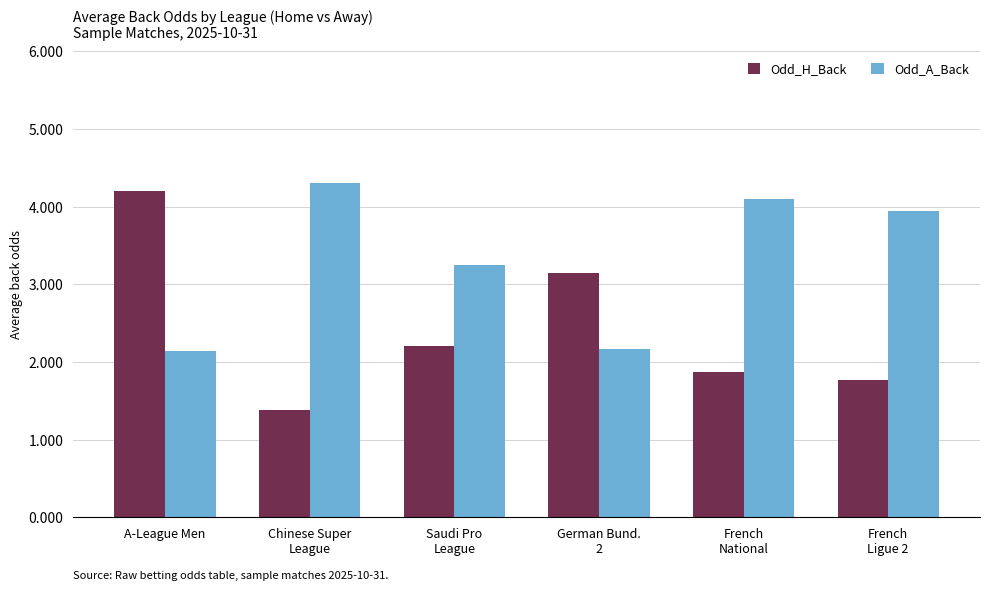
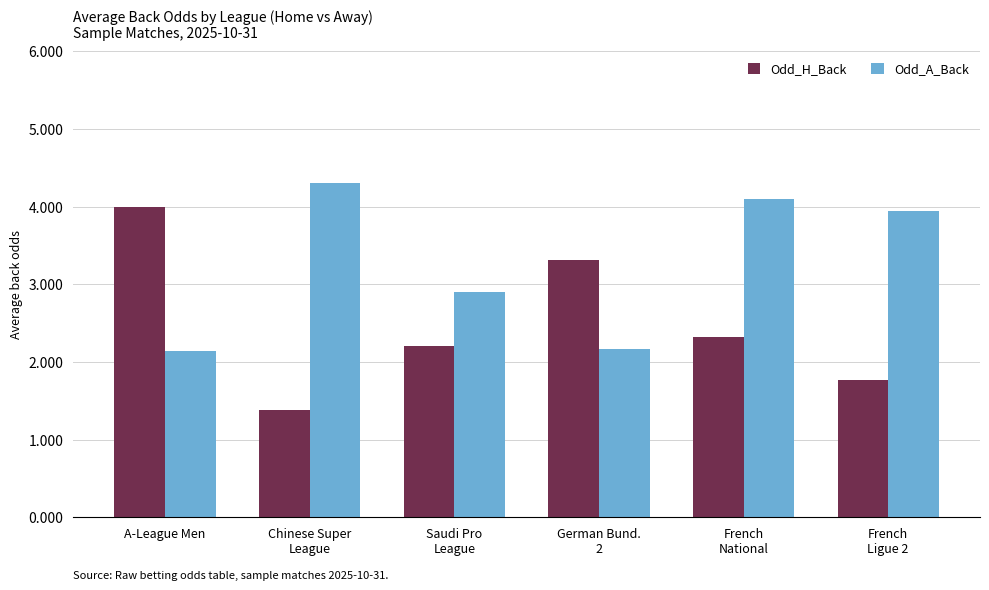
Odd_H_Back, A-League Men: 4.2 -> 4.0
Odd_A_Back, Saudi Pro League: 3.3 -> 2.9
Odd_H_Back, German Bund. 2: 3.2 -> 3.3
Odd_H_Back, French National: 1.9 -> 2.3
